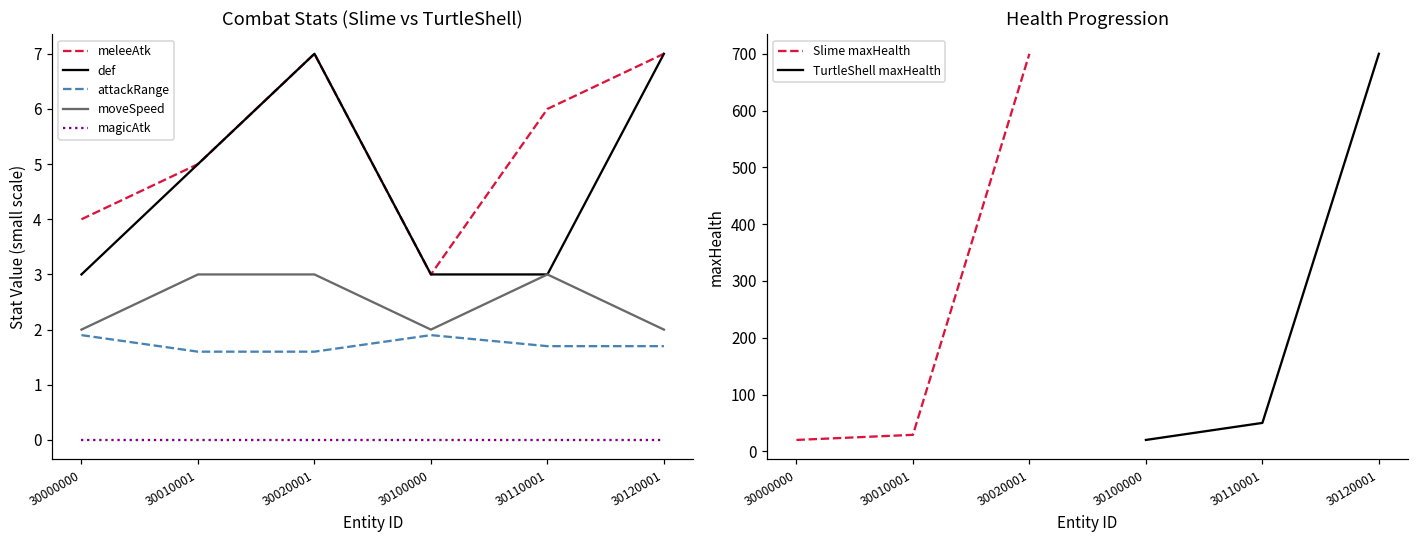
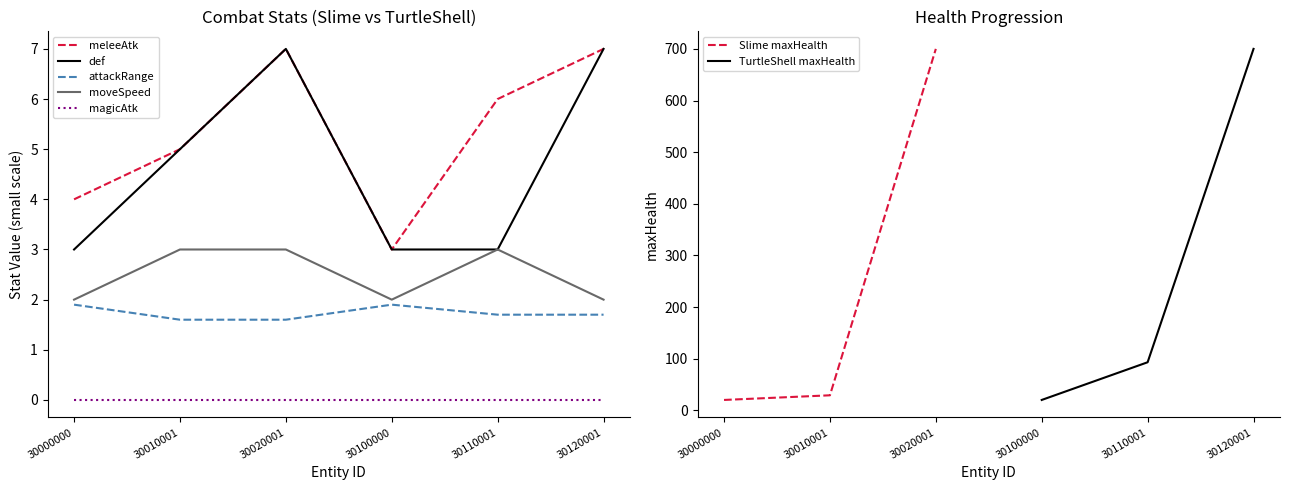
Health Progression, TurtleShell maxHealth, 30110001: 50 -> 90
